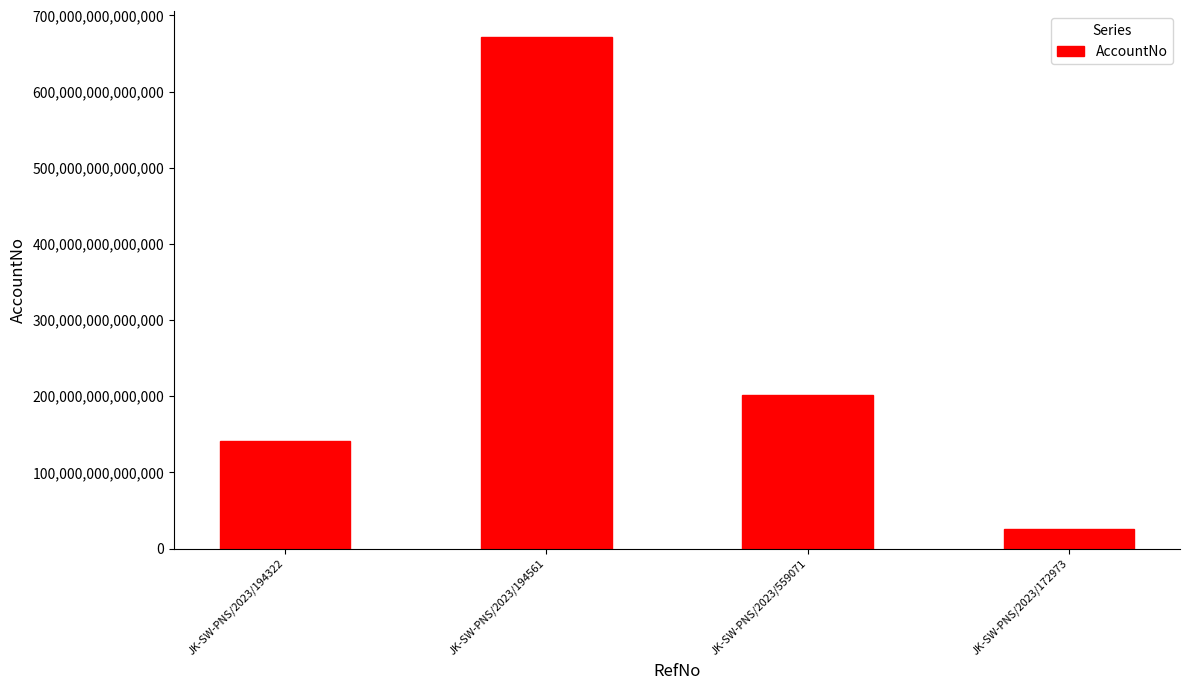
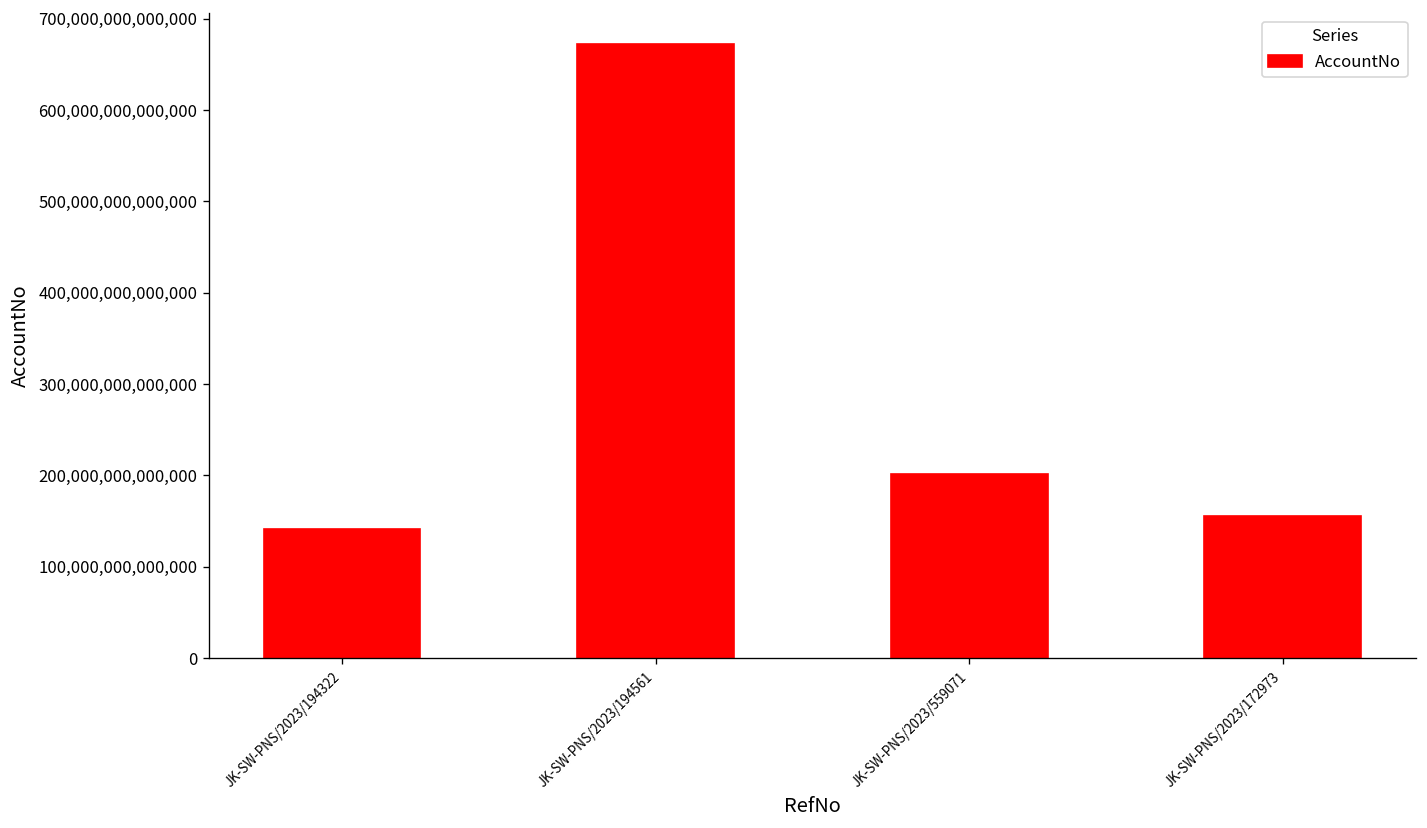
JK-SW-PNS/2023/172973: 30,000,000,000,000 -> 160,000,000,000,000
